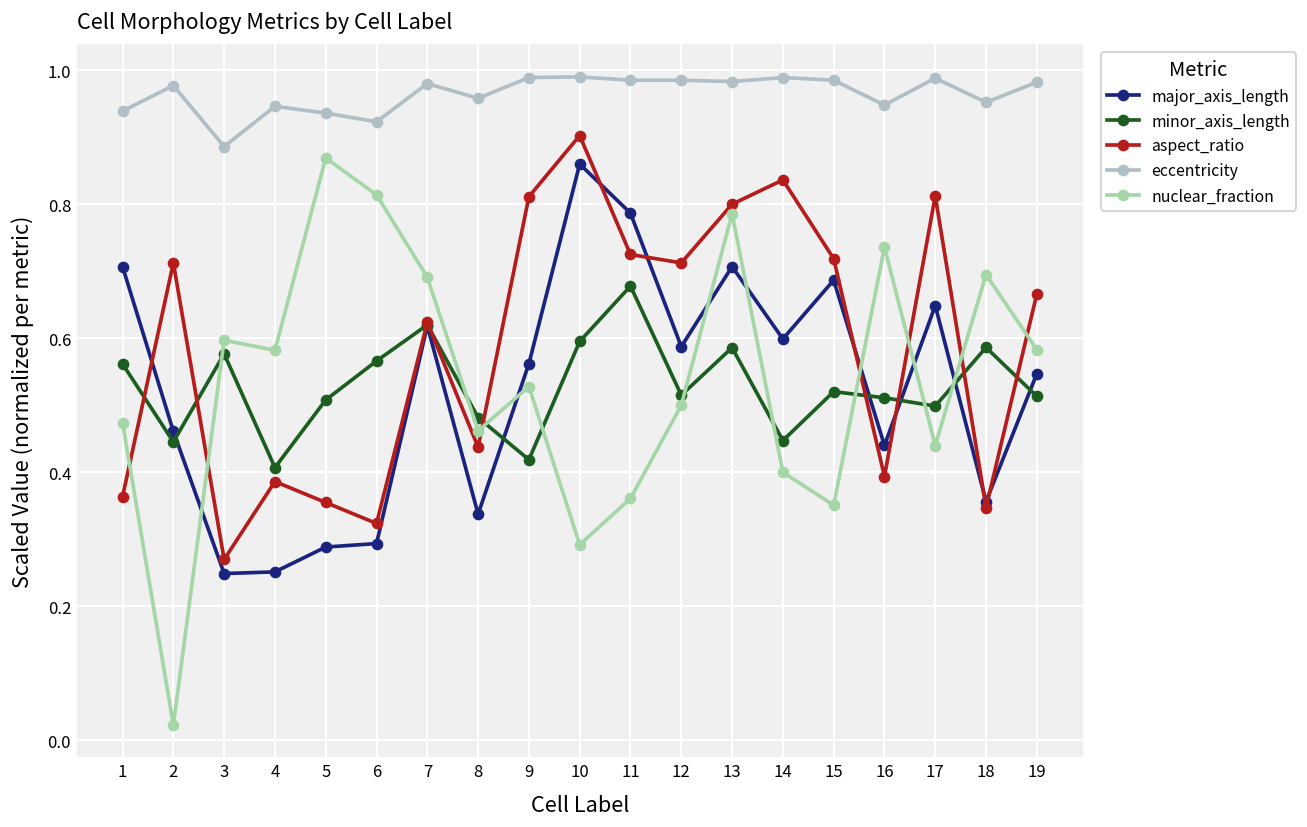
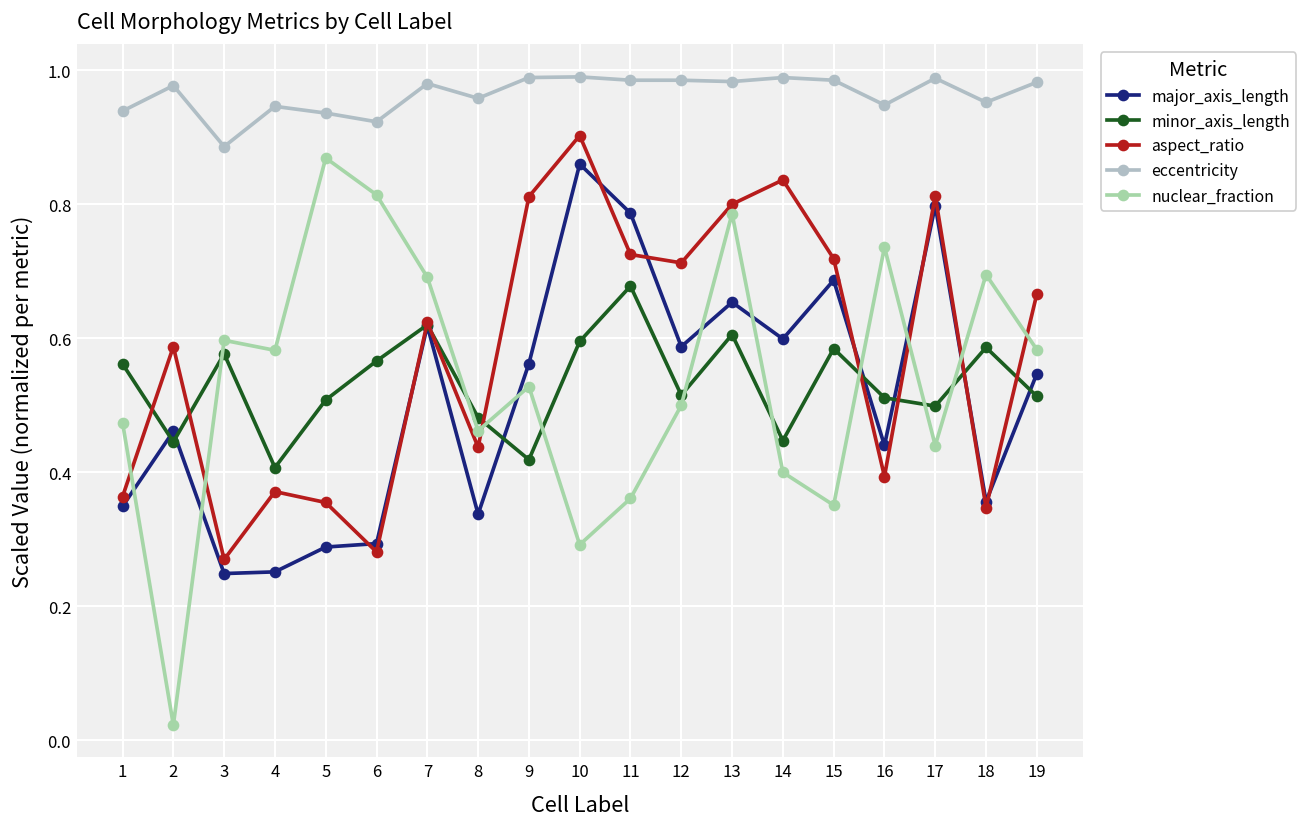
major_axis_length, 1: 0.71 -> 0.35
aspect_ratio, 2: 0.71 -> 0.59
aspect_ratio, 4: 0.39 -> 0.37
aspect_ratio, 6: 0.32 -> 0.28
major_axis_length, 13: 0.71 -> 0.65
minor_axis_length, 13: 0.59 -> 0.61
minor_axis_length, 15: 0.52 -> 0.58
major_axis_length, 17: 0.65 -> 0.80
